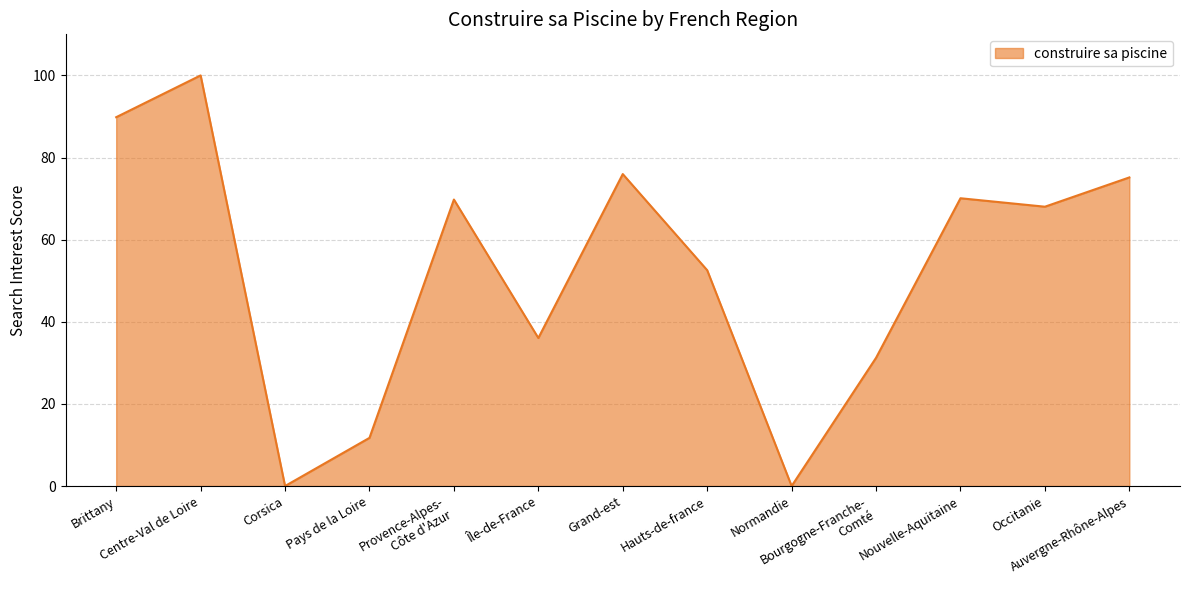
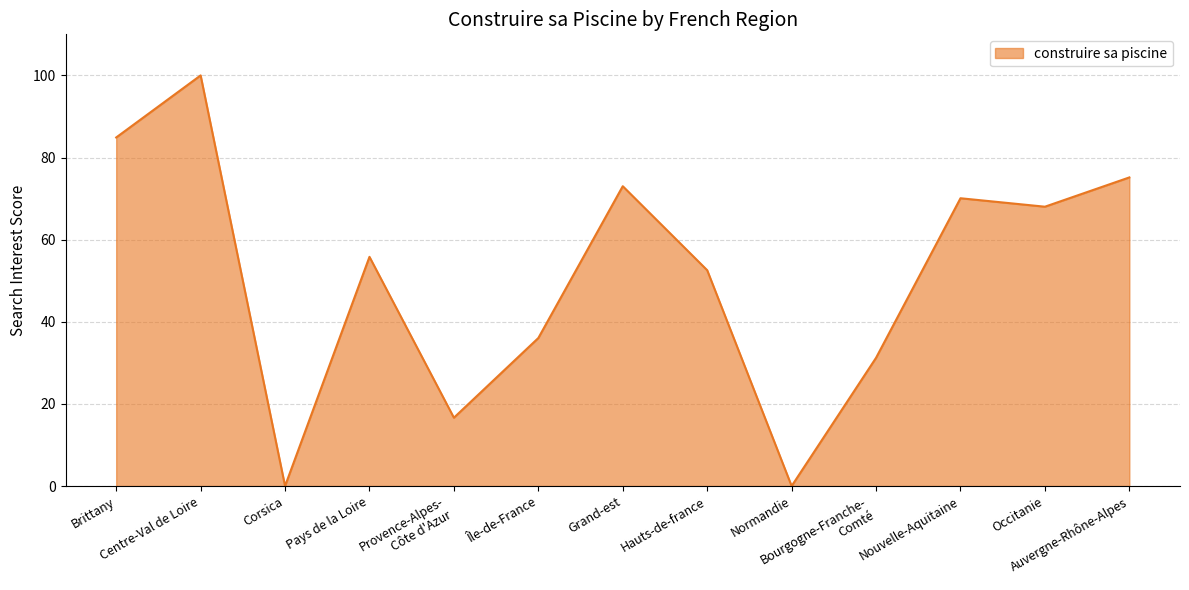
Brittany: 90 -> 85
Pays de la Loire: 12 -> 56
Provence-Alpes- Côte d'Azur: 70 -> 17
Grand-est: 76 -> 73
